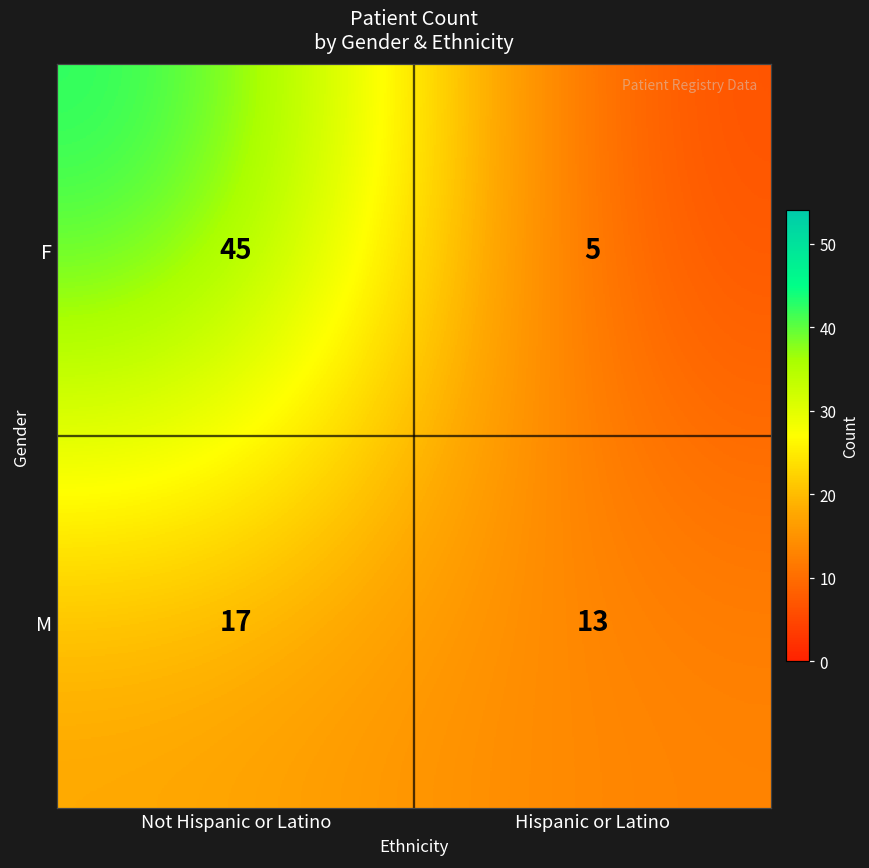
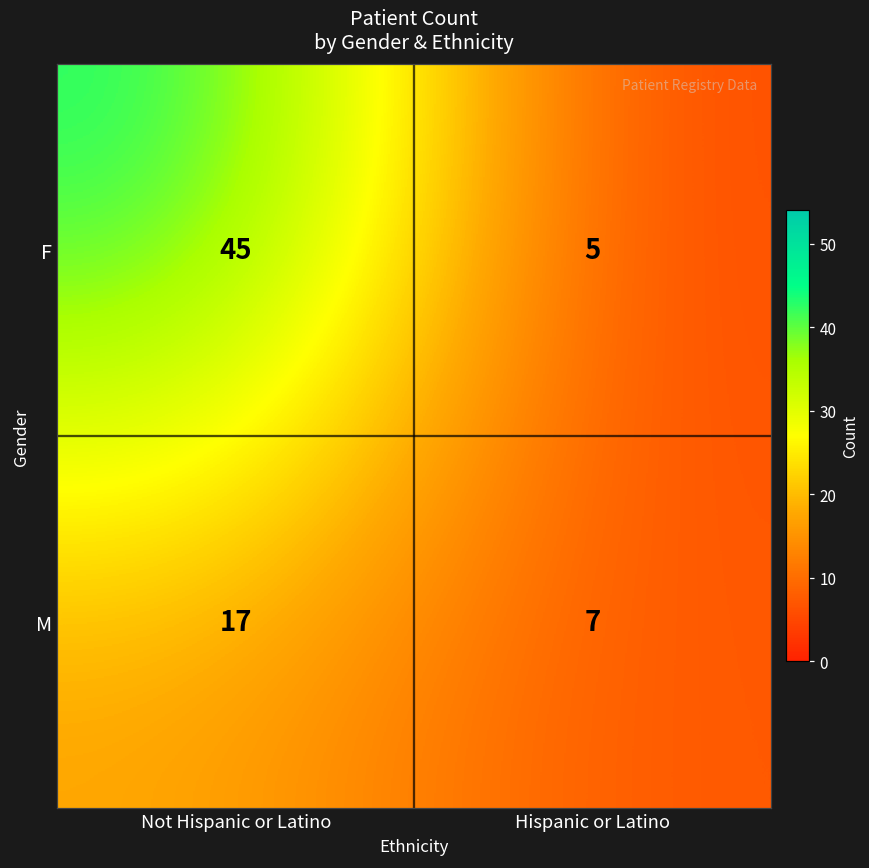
M, Hispanic or Latino: 13 -> 7
